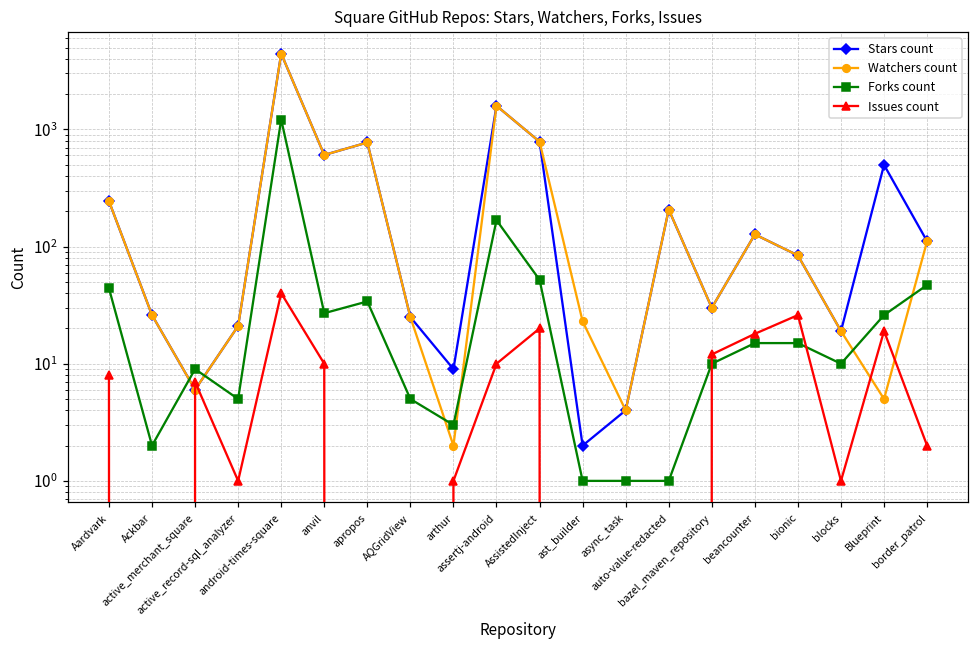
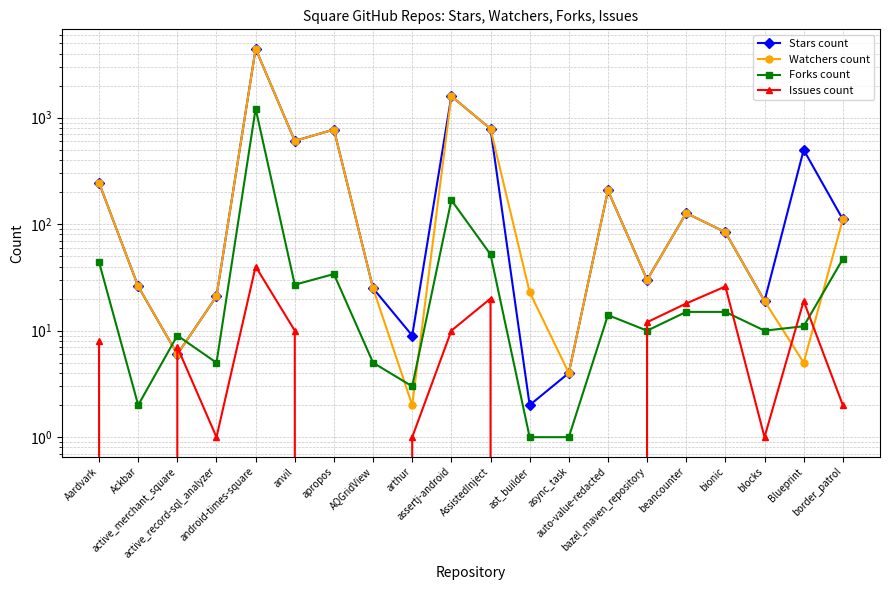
Forks count, auto-value-redacted: 1 -> 14
Forks count, Blueprint: 26 -> 11
